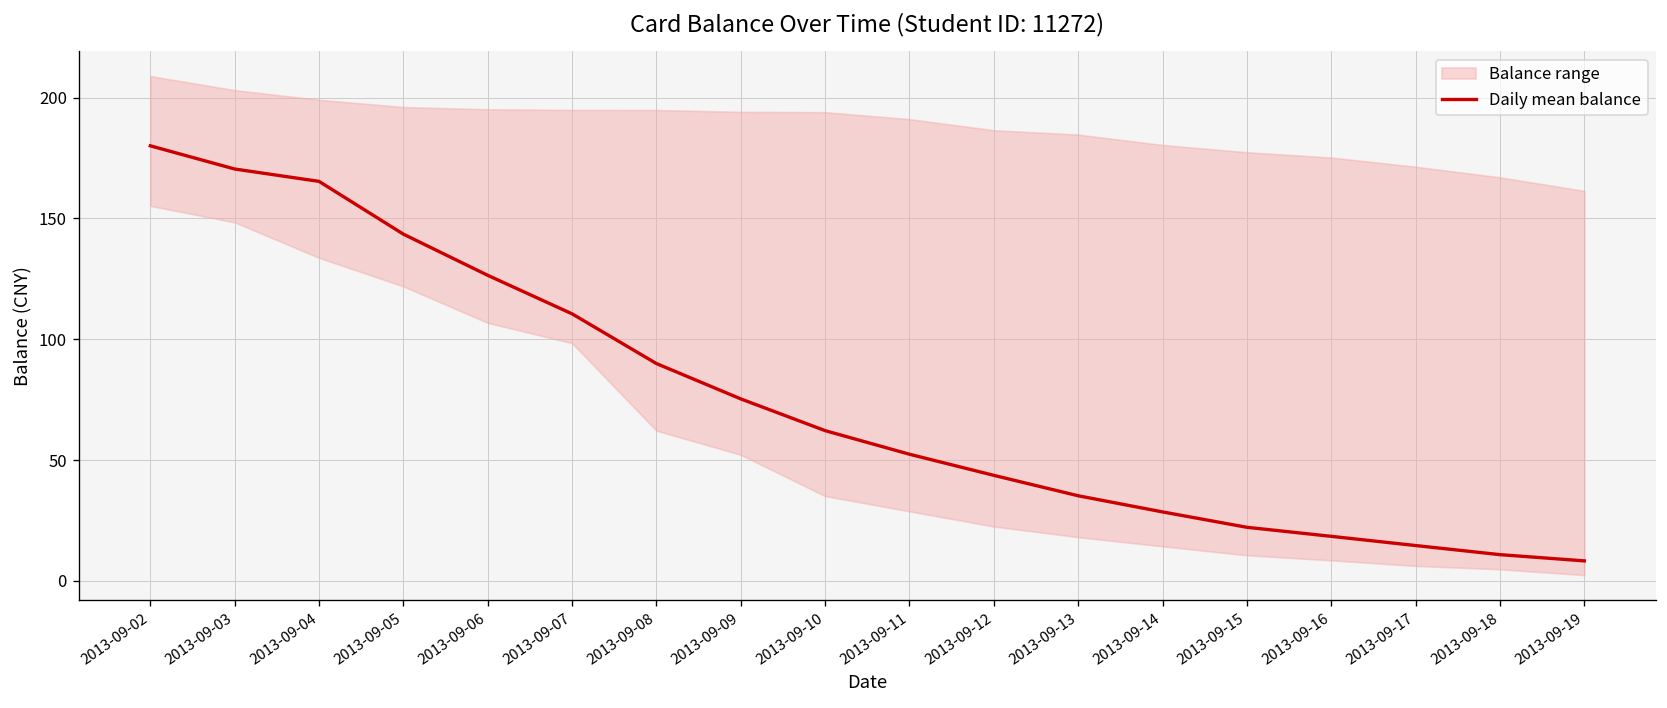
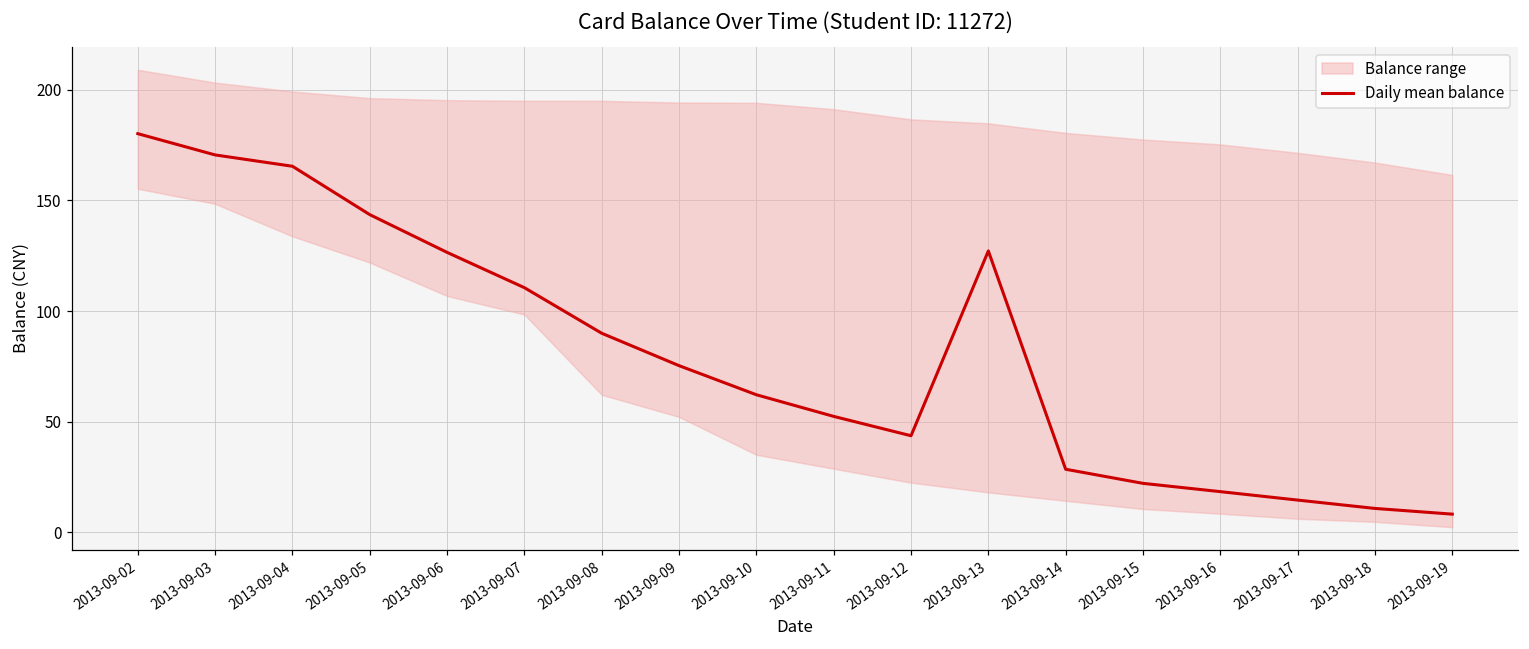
Daily mean balance, 2013-09-13: 35 -> 127
